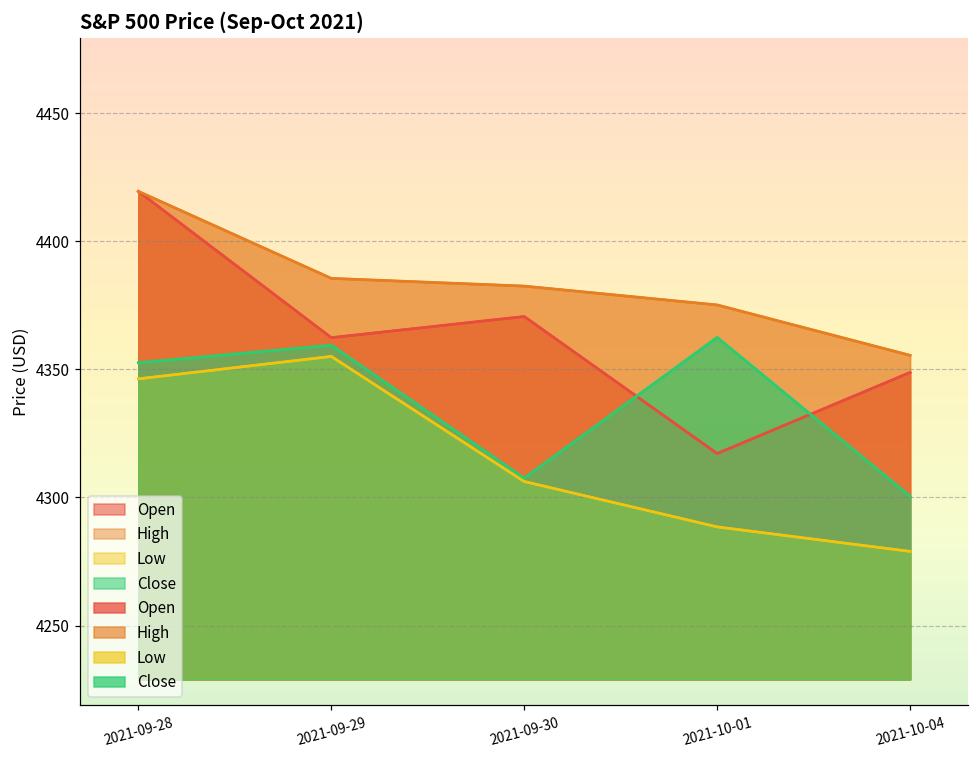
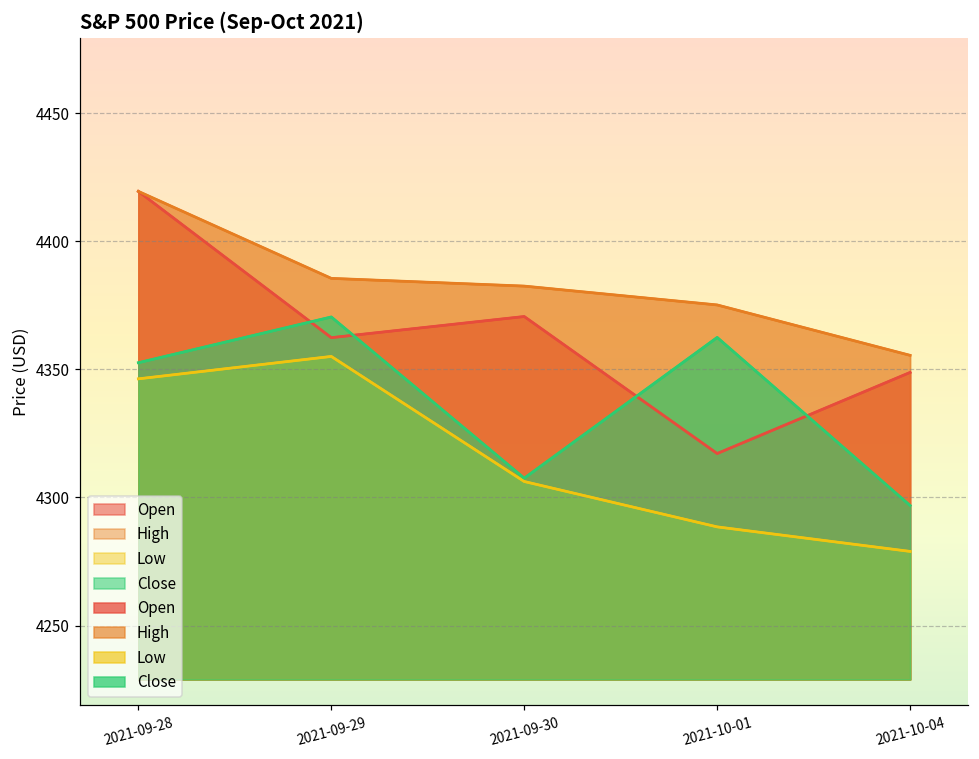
Close, 2021-09-29: 4359 -> 4370
Close, 2021-10-04: 4300 -> 4297
